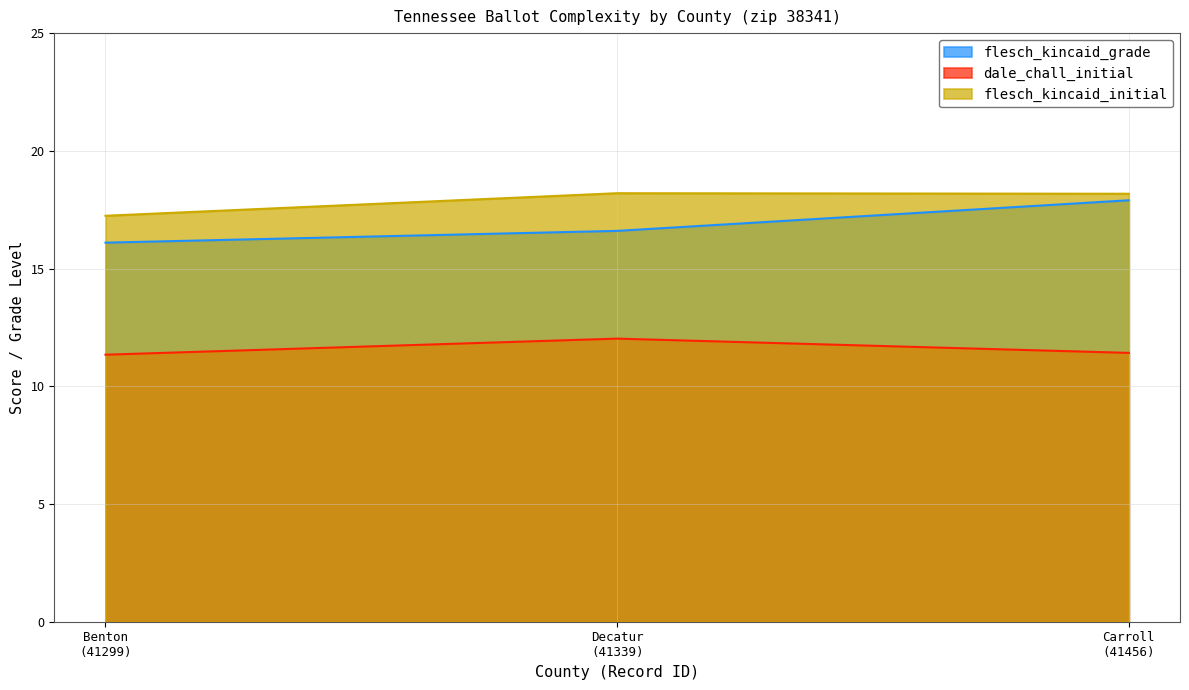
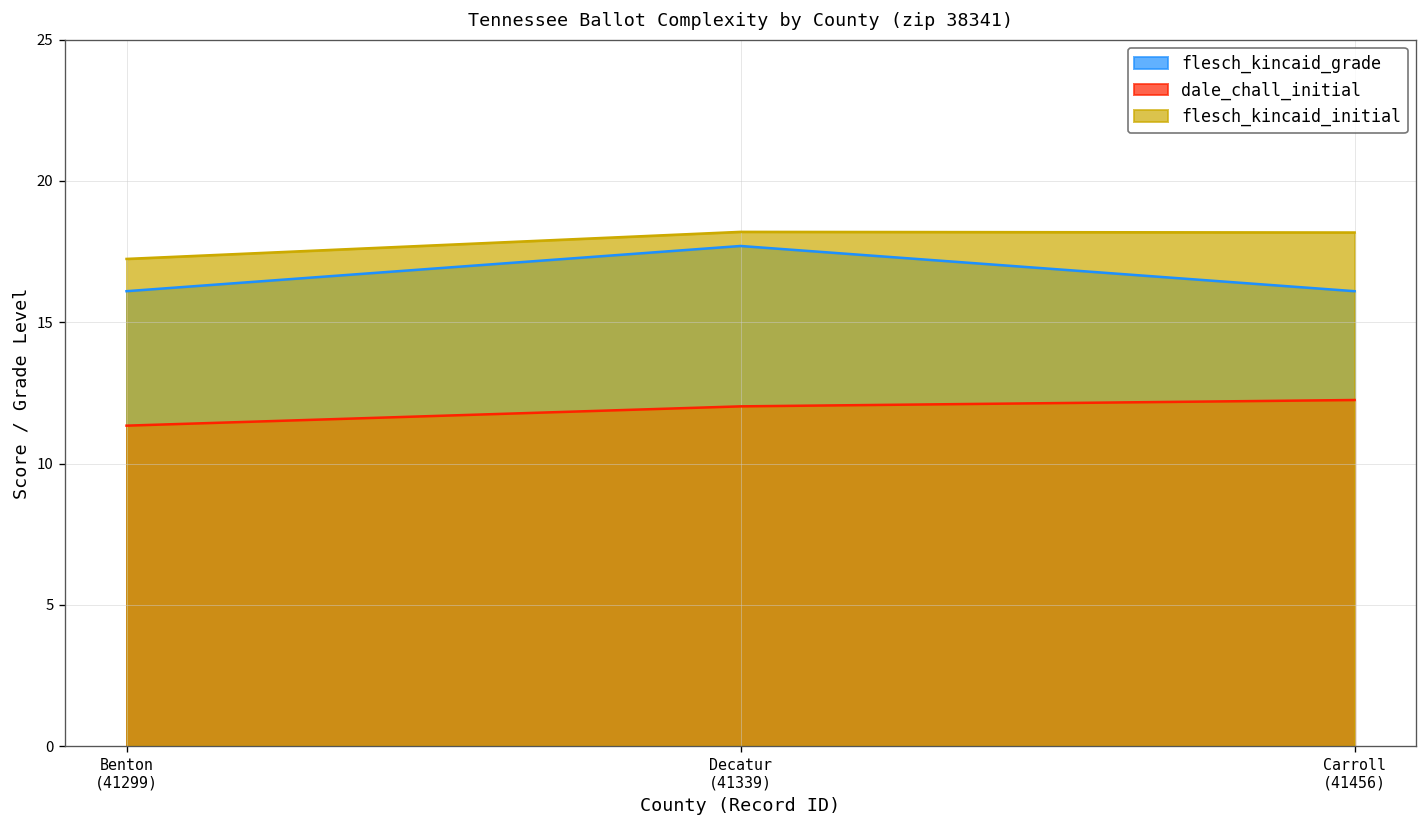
flesch_kincaid_grade, Decatur (41339): 16.6 -> 17.7
flesch_kincaid_grade, Carroll (41456): 17.9 -> 16.1
dale_chall_initial, Carroll (41456): 11.4 -> 12.2
